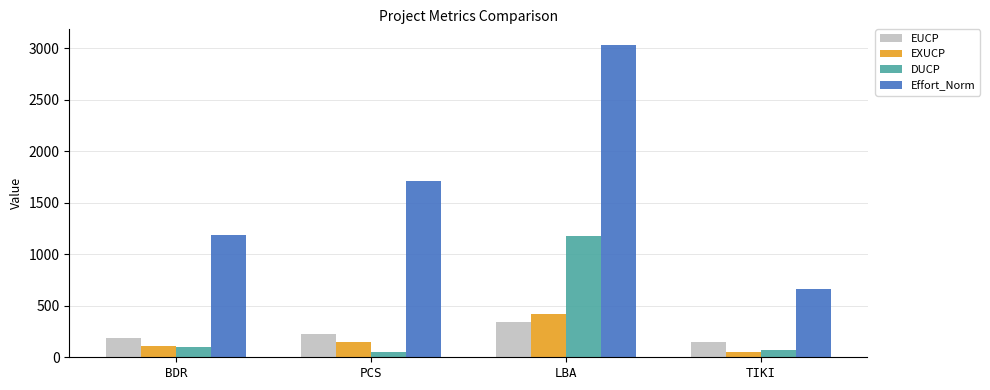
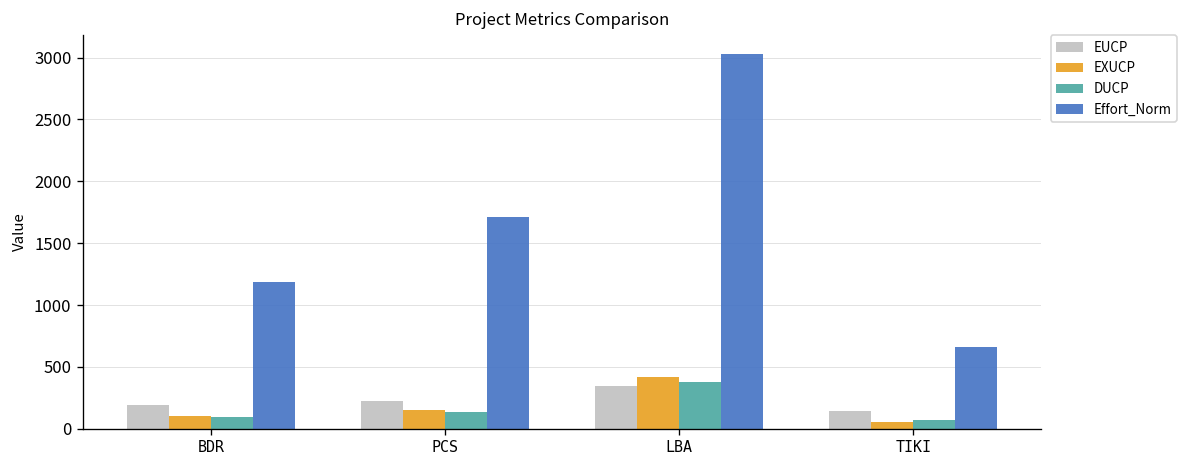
DUCP, PCS: 50 -> 140
DUCP, LBA: 1170 -> 380
